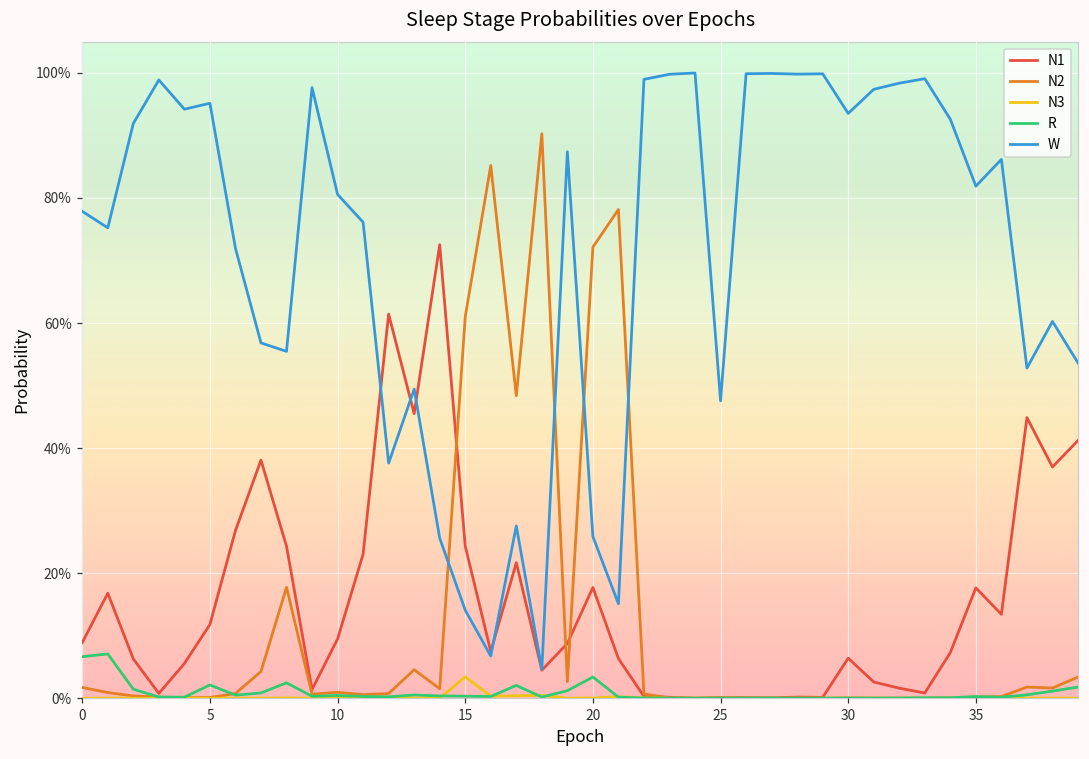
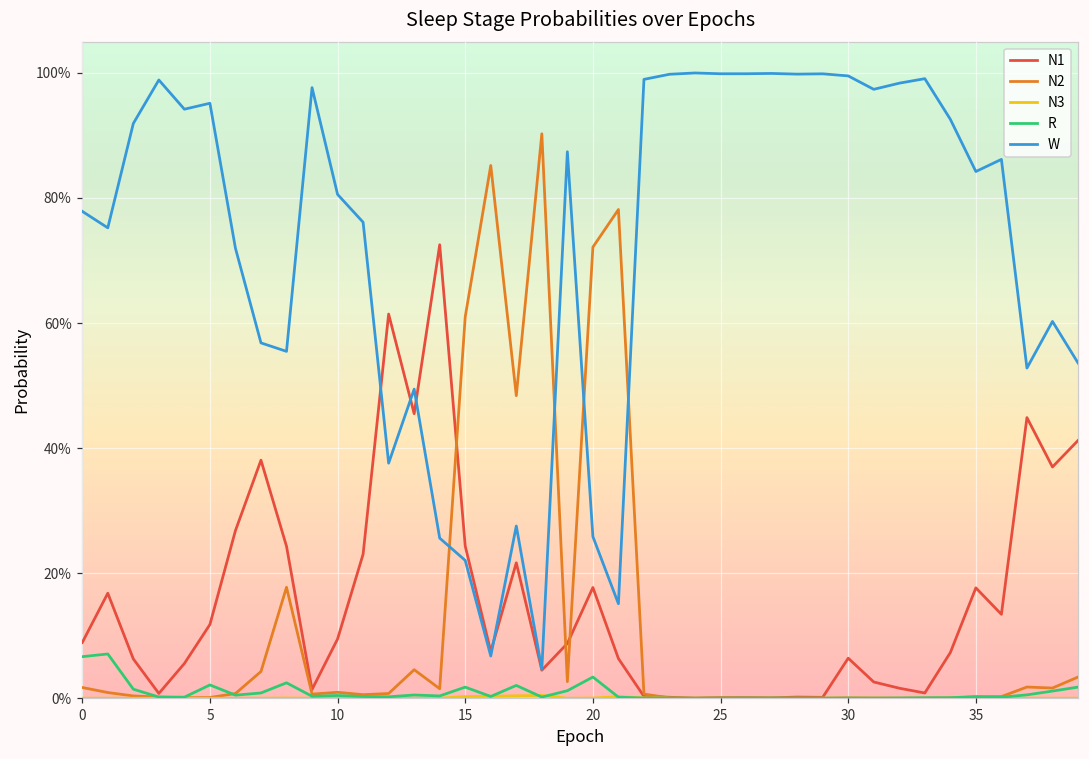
N3, 15: 3% -> 0%
R, 15: 0% -> 2%
W, 15: 14% -> 22%
W, 25: 48% -> 100%
W, 30: 94% -> 100%
W, 35: 82% -> 84%
